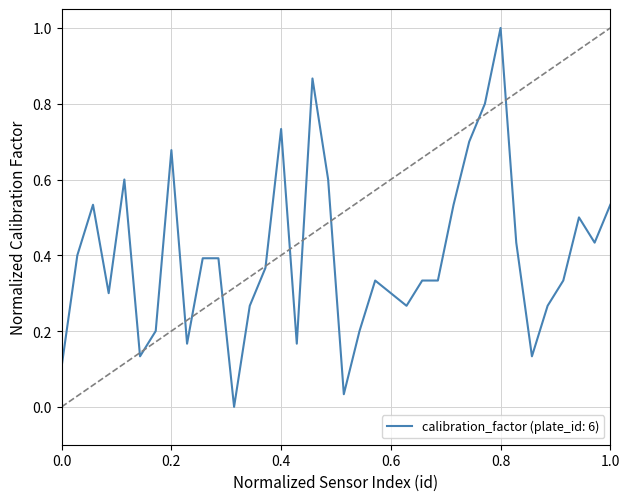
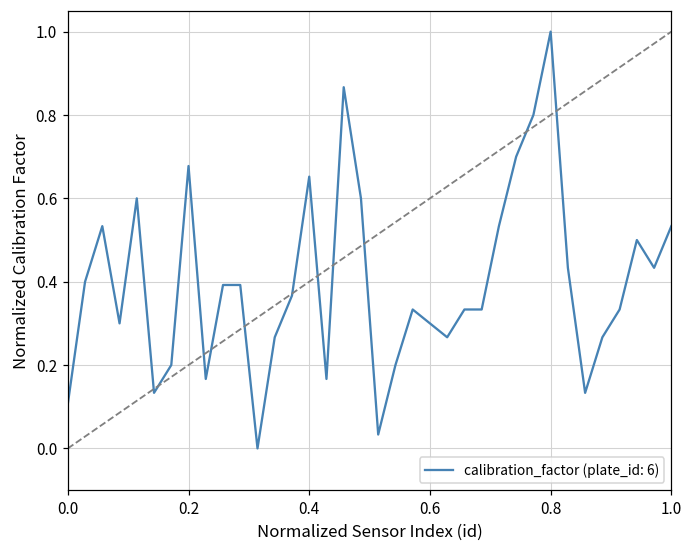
calibration_factor (plate_id: 6), 0.4: 0.73 -> 0.65
